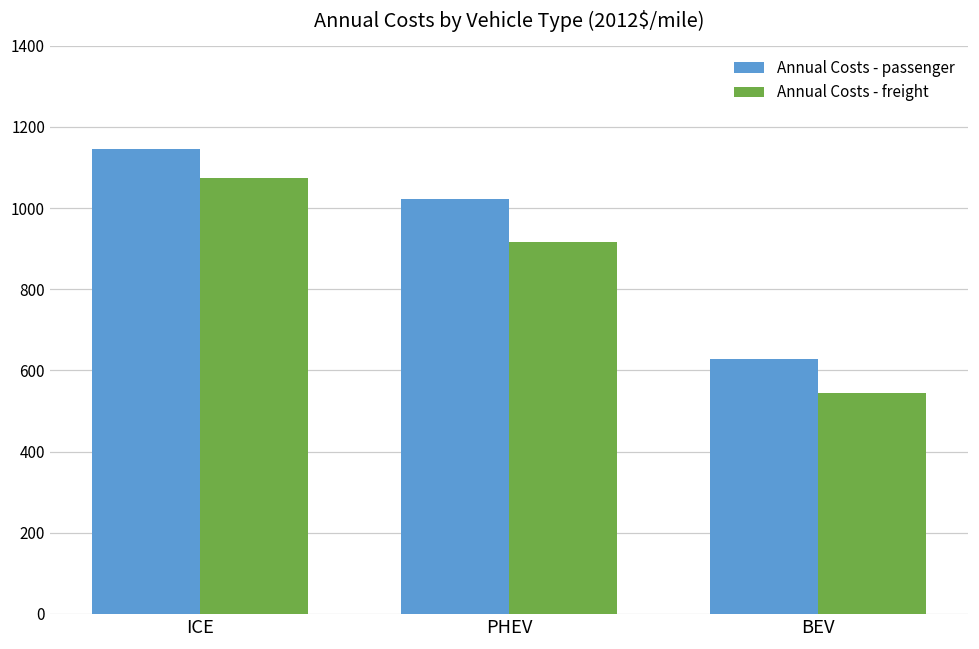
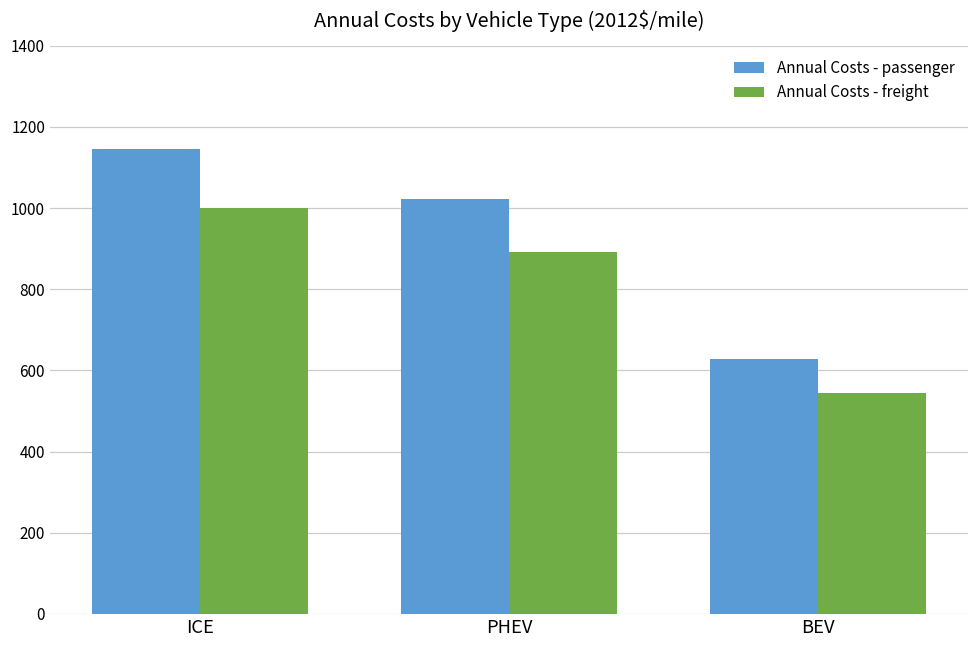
Annual Costs - freight, ICE: 1070 -> 1000
Annual Costs - freight, PHEV: 920 -> 890
